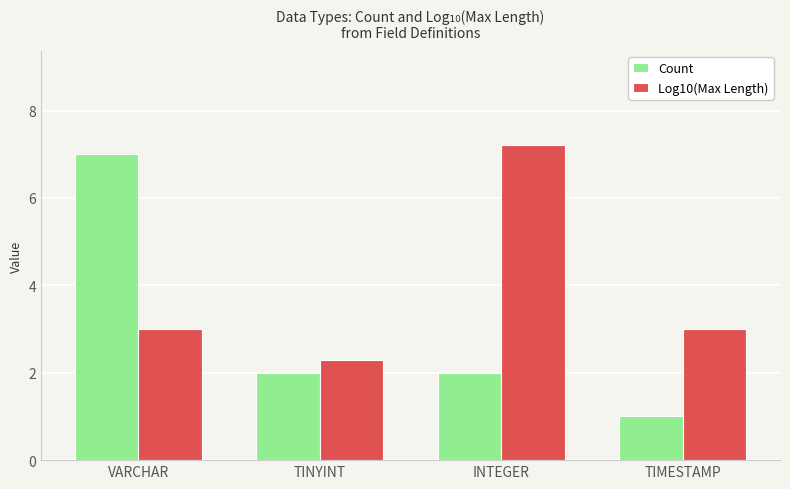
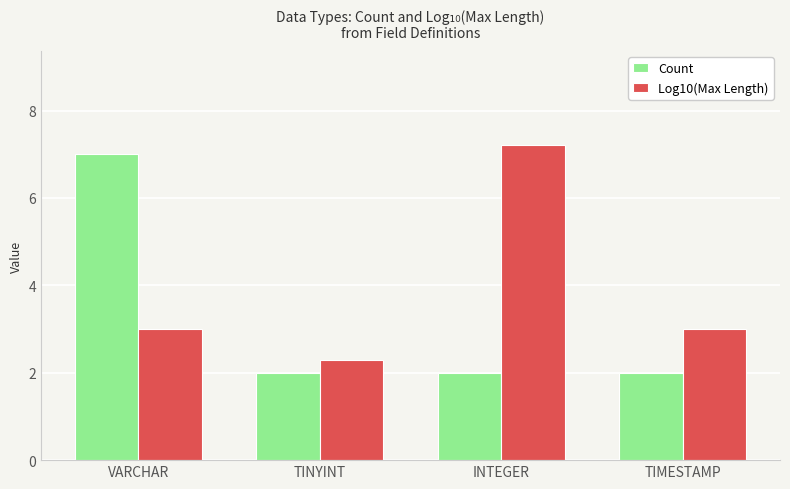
Count, TIMESTAMP: 1 -> 2
